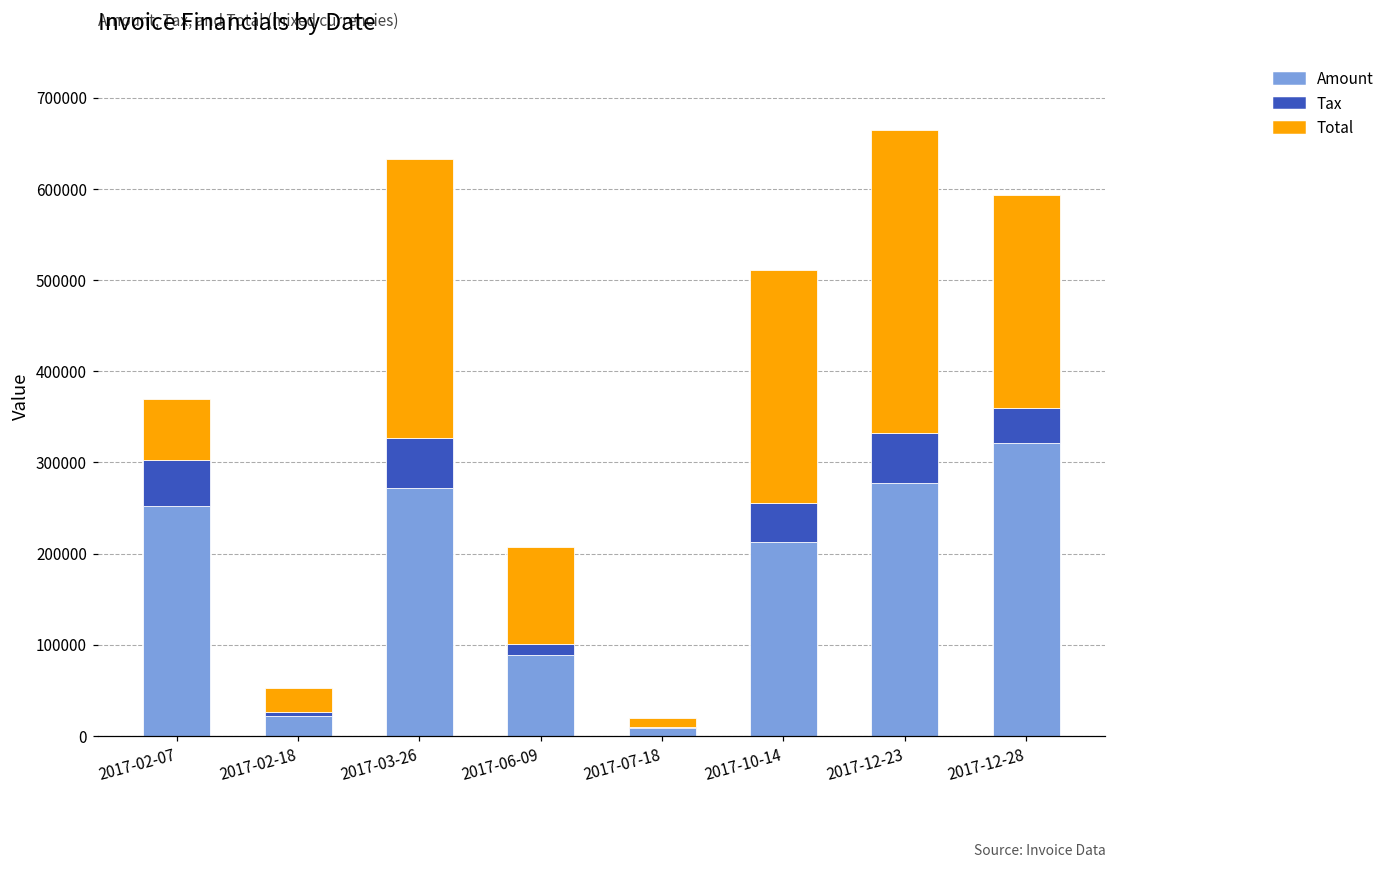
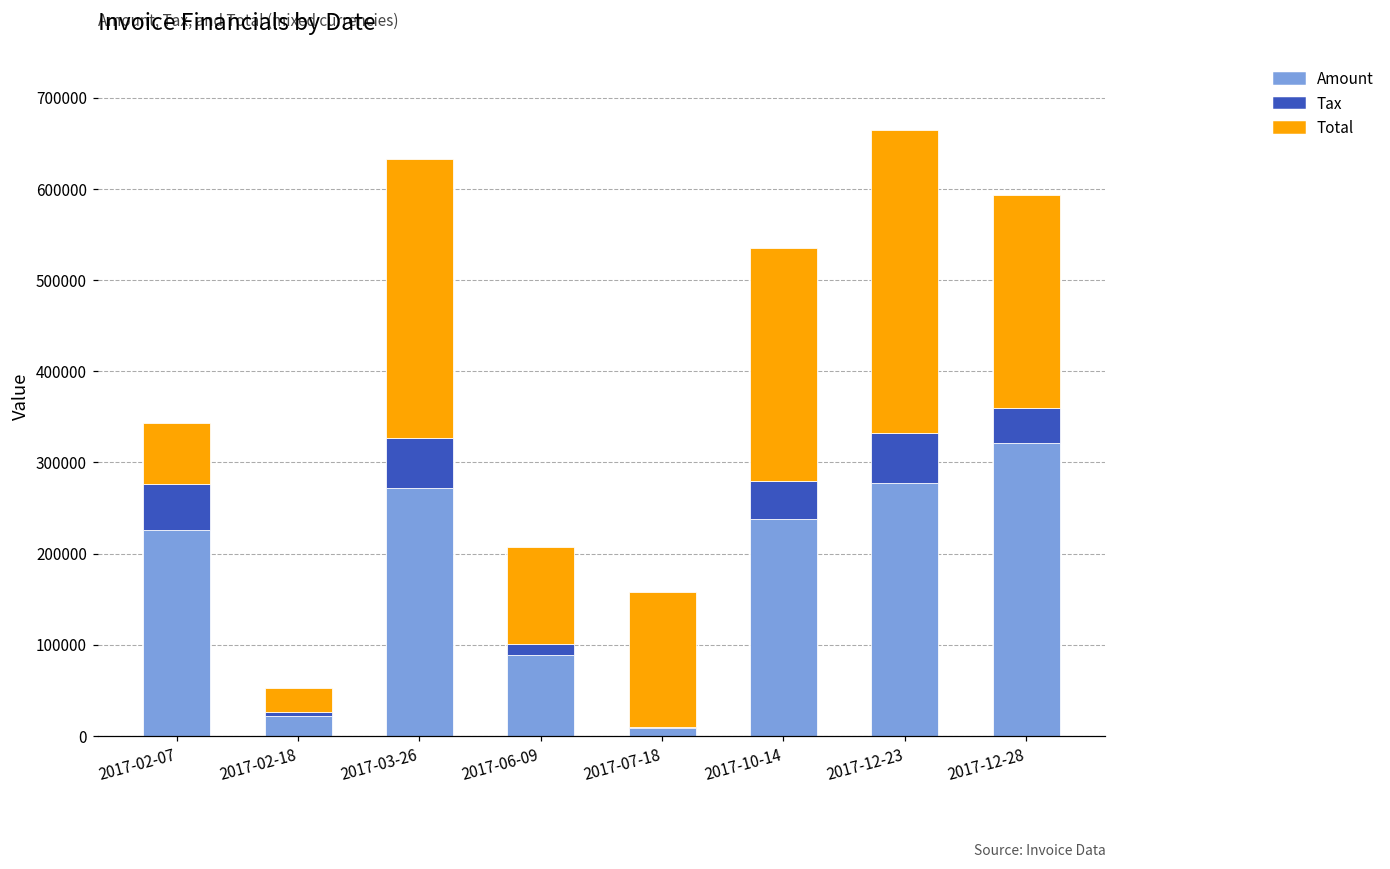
Amount, 2017-02-07: 250000 -> 230000
Total, 2017-07-18: 10000 -> 150000
Amount, 2017-10-14: 210000 -> 240000
